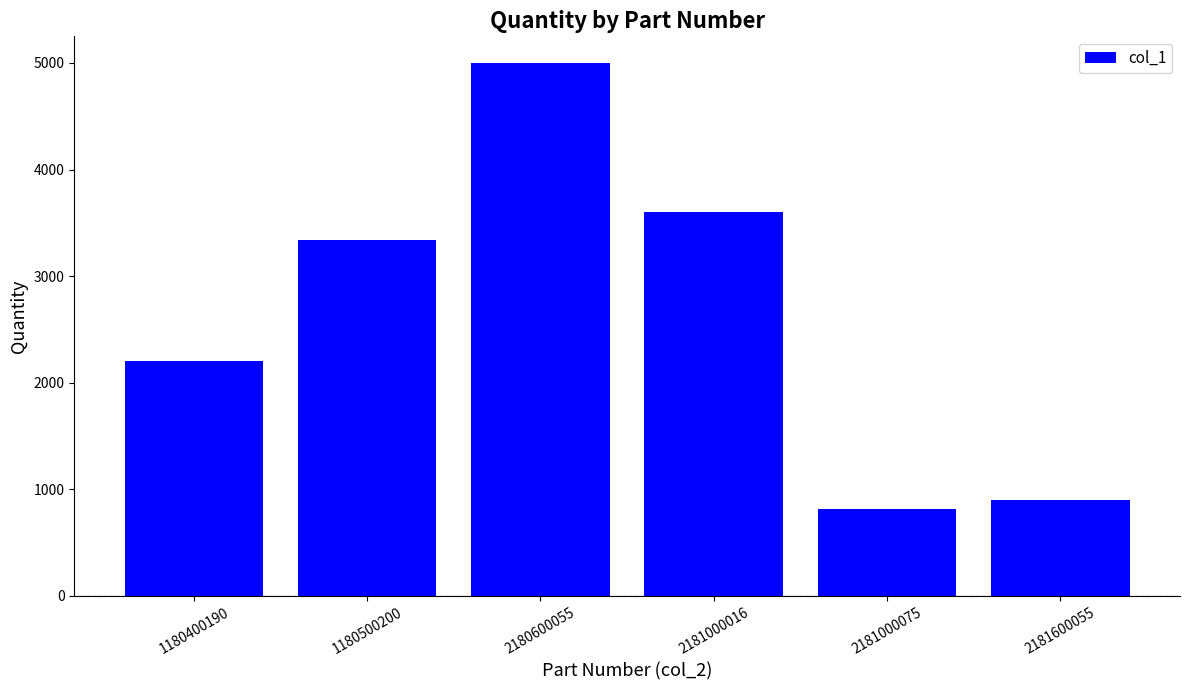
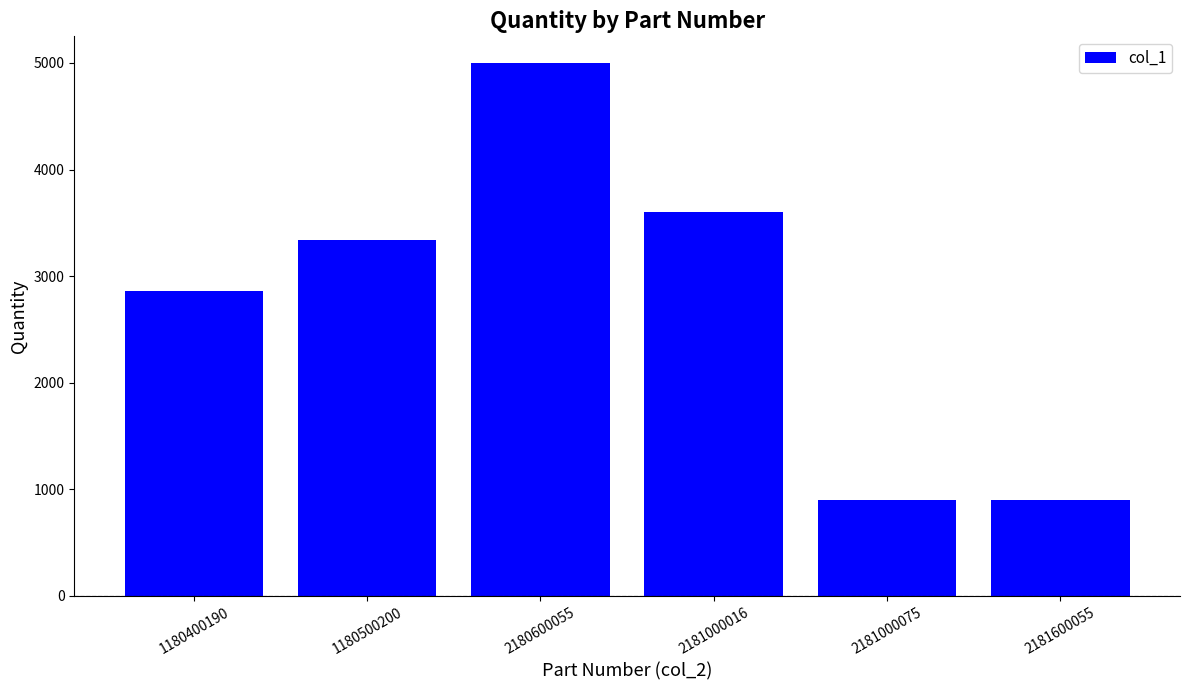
1180400190: 2200 -> 2860
2181000075: 810 -> 900
